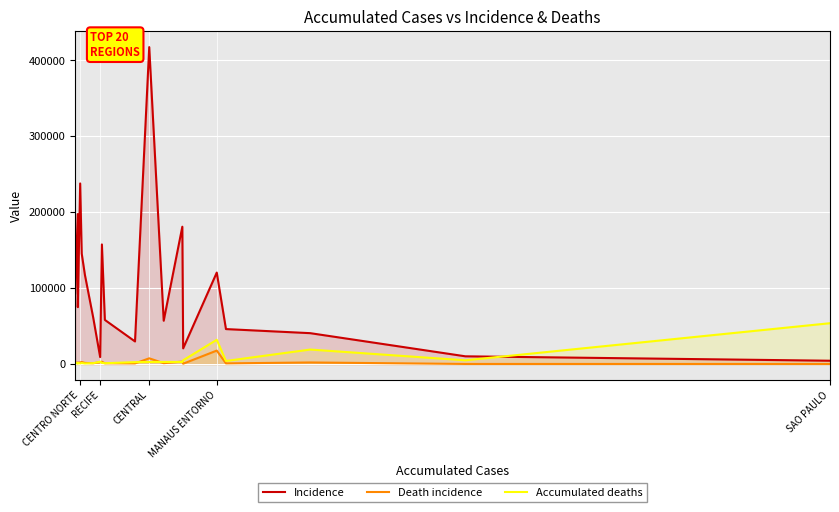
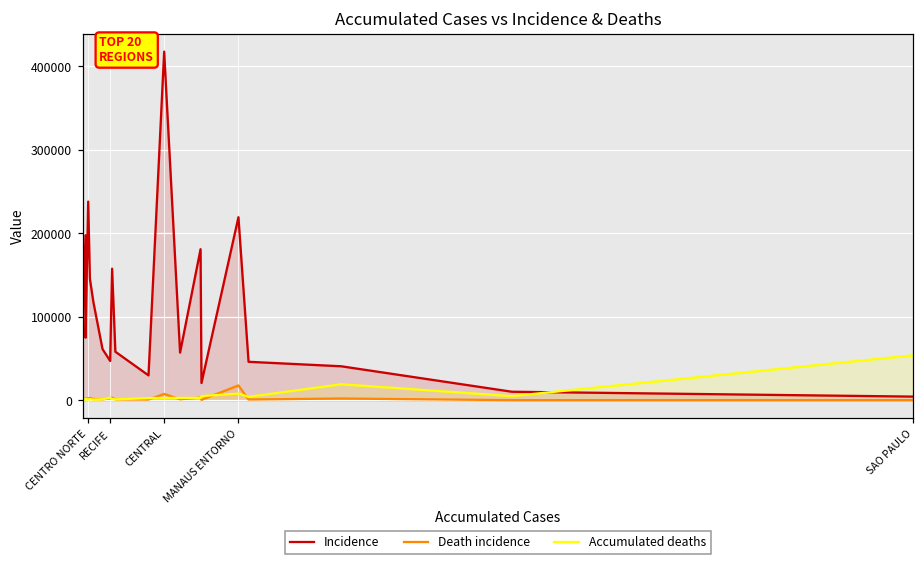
Incidence, RECIFE: 10000 -> 50000
Incidence, MANAUS ENTORNO: 120000 -> 220000
Accumulated deaths, MANAUS ENTORNO: 30000 -> 10000
